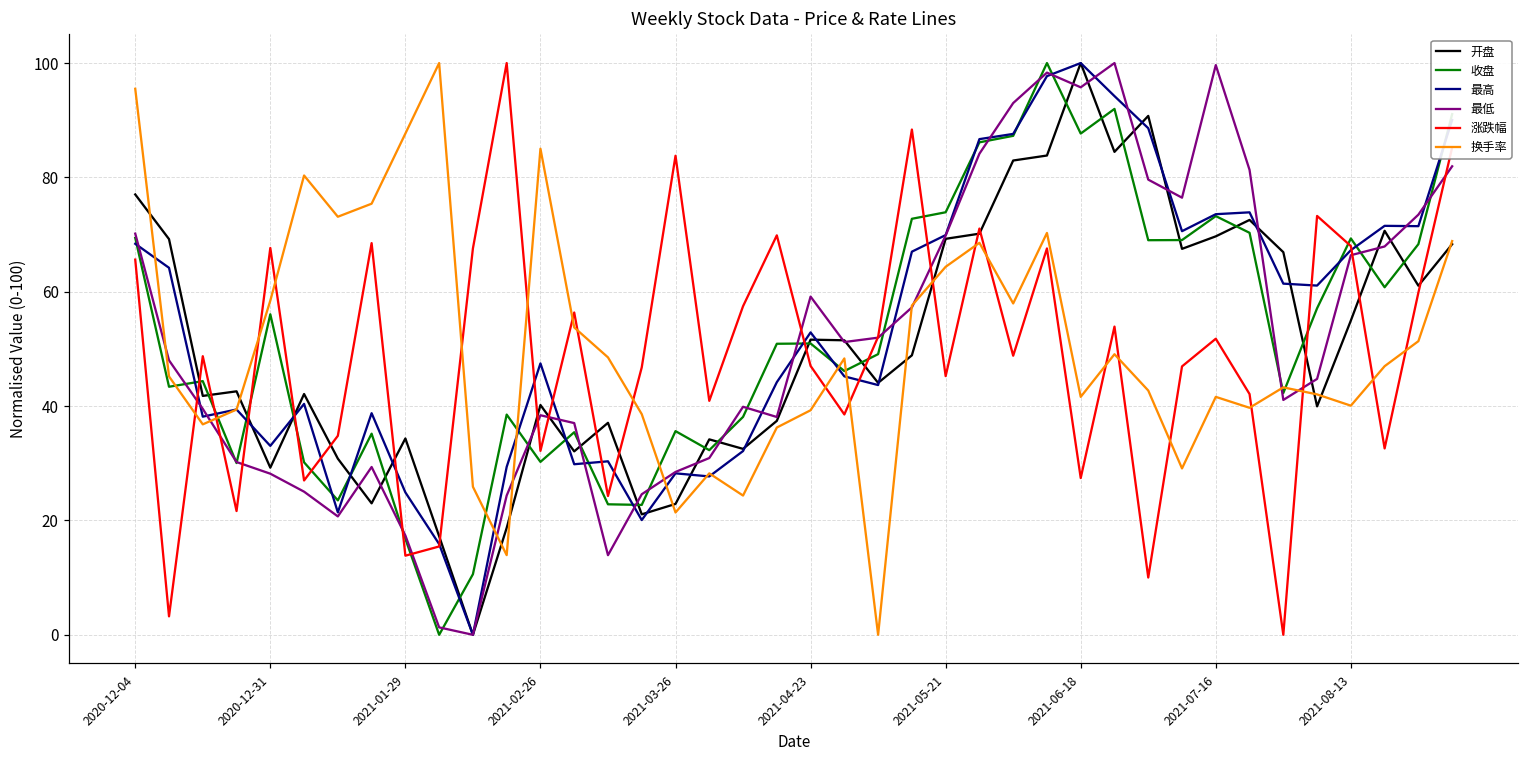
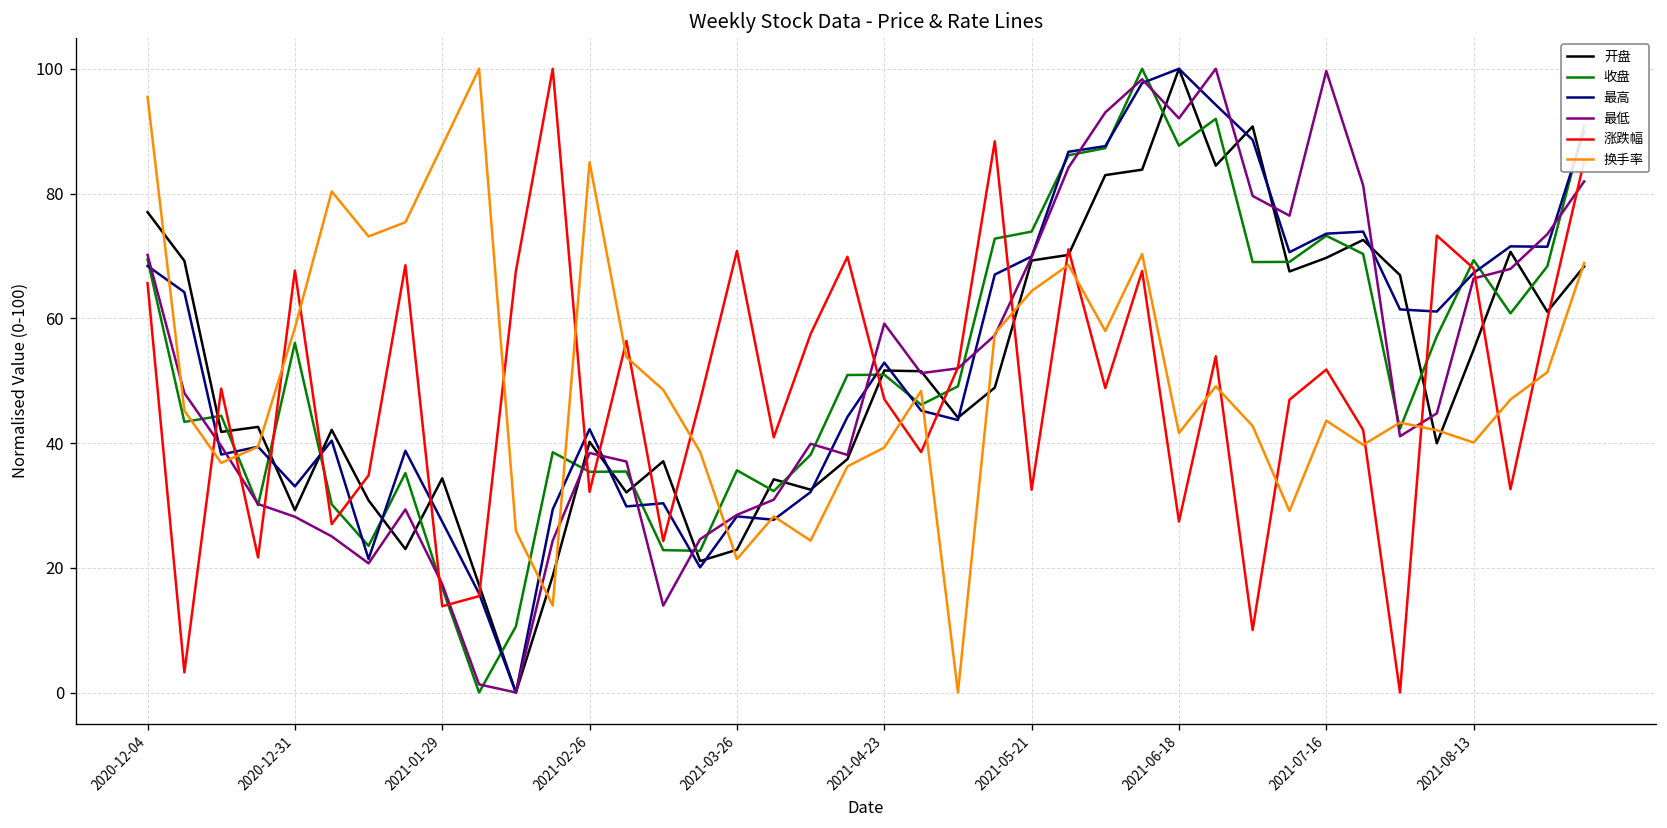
最高, 2021-01-29: 25 -> 27
收盘, 2021-02-26: 30 -> 35
最高, 2021-02-26: 47 -> 42
涨跌幅, 2021-03-26: 84 -> 71
涨跌幅, 2021-05-21: 45 -> 33
最低, 2021-06-18: 96 -> 92
换手率, 2021-07-16: 42 -> 44
